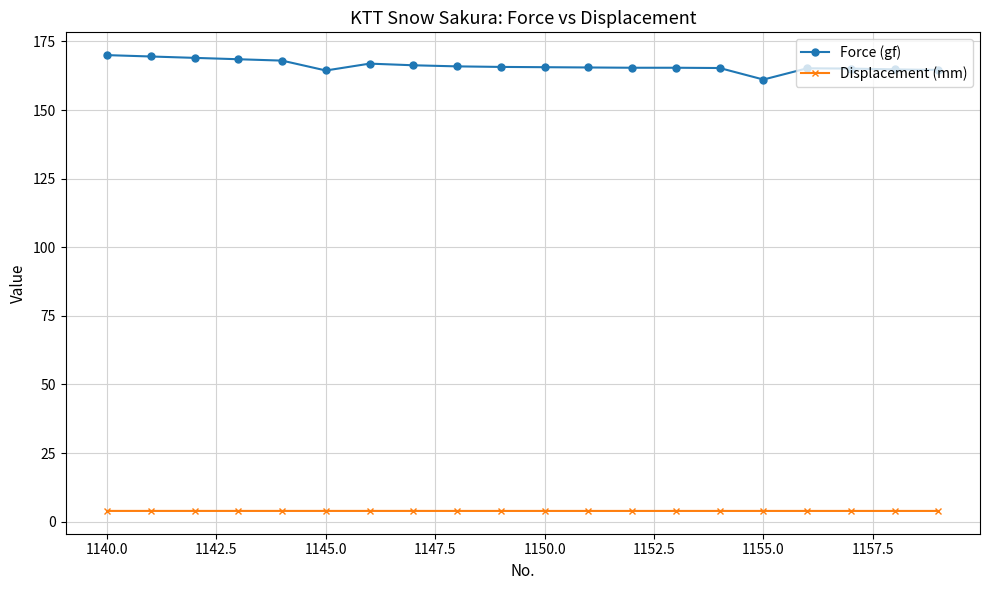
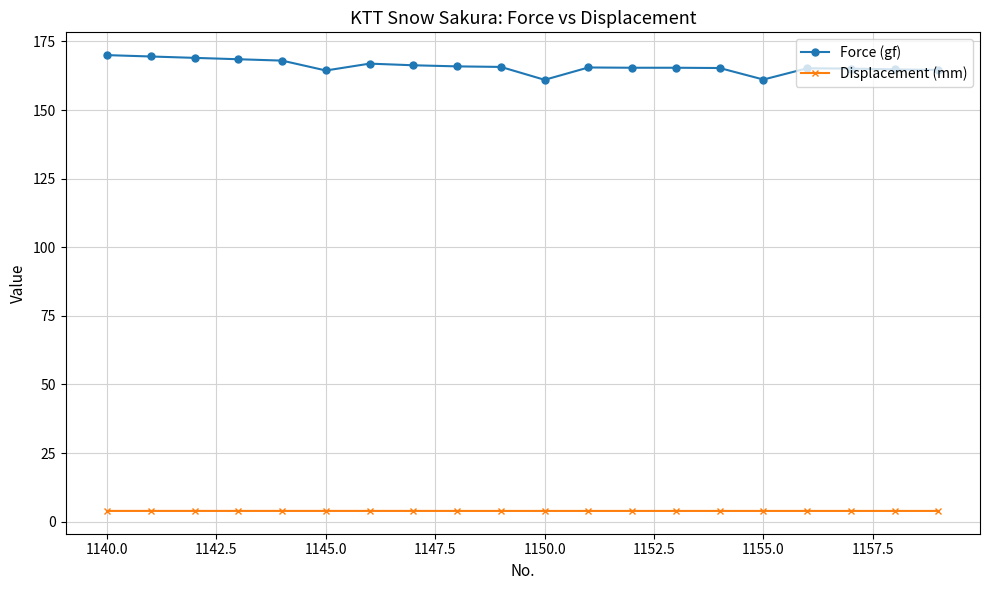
Force (gf), 1150.0: 166 -> 161
